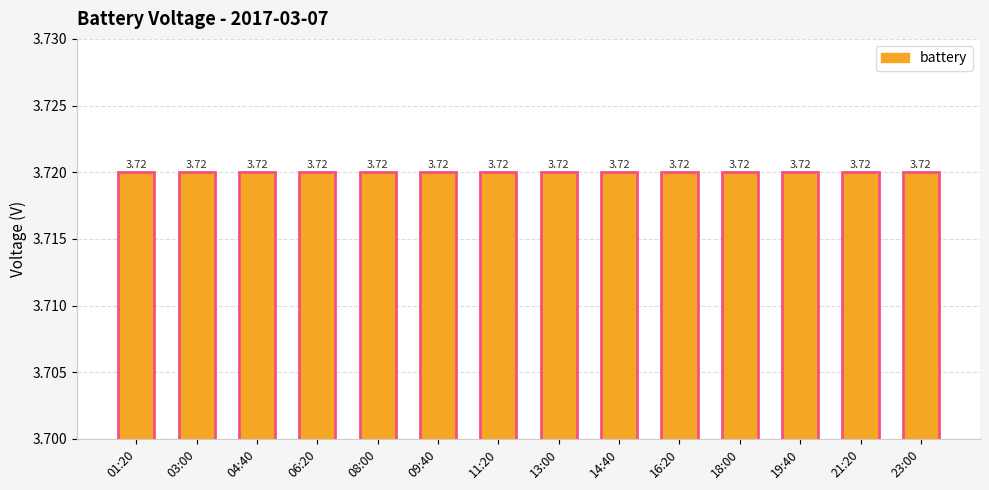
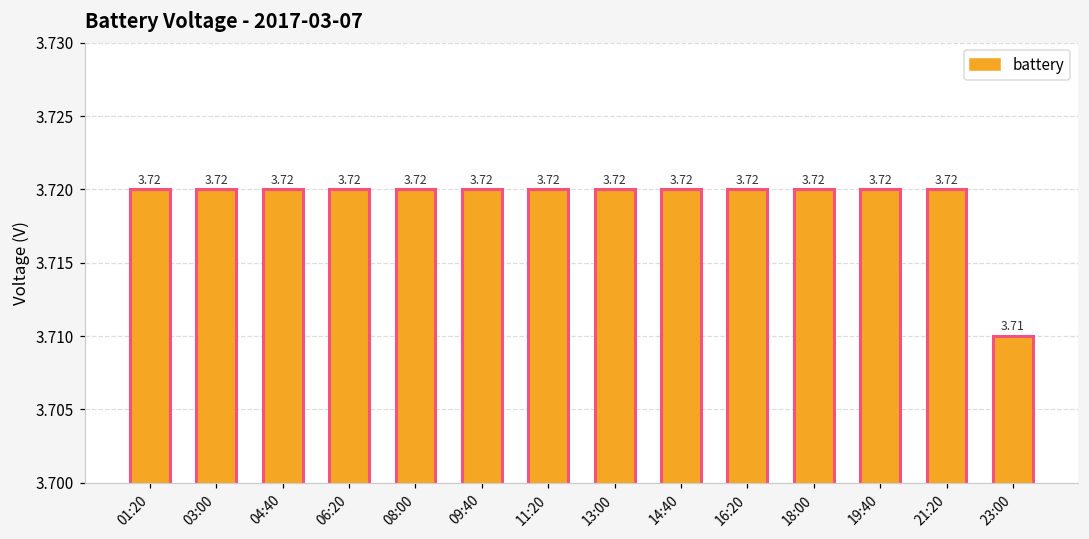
23:00: 3.72 -> 3.71
